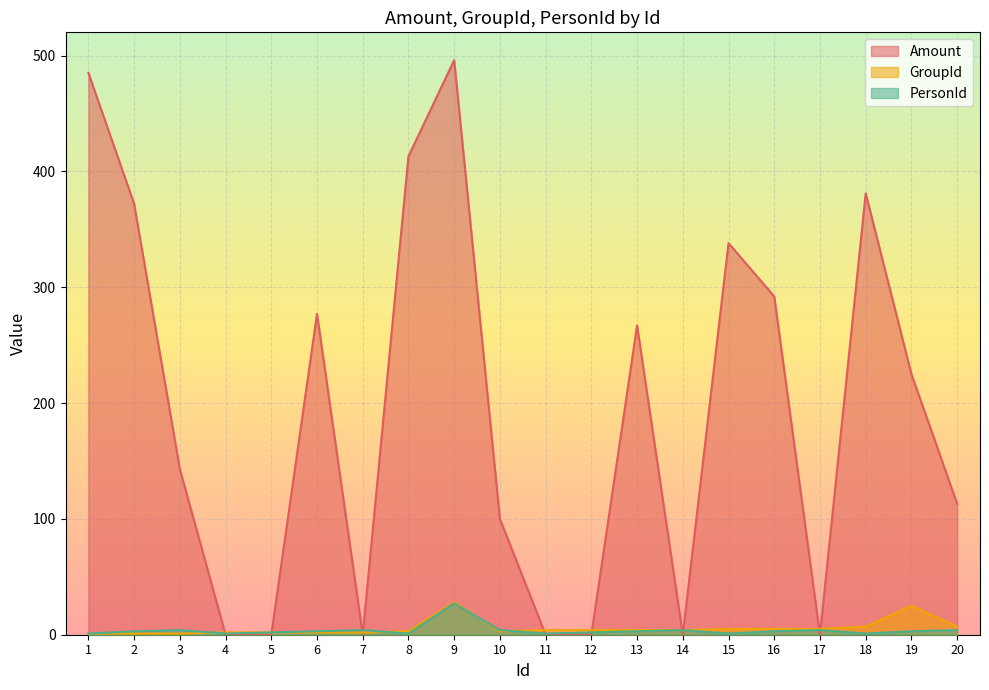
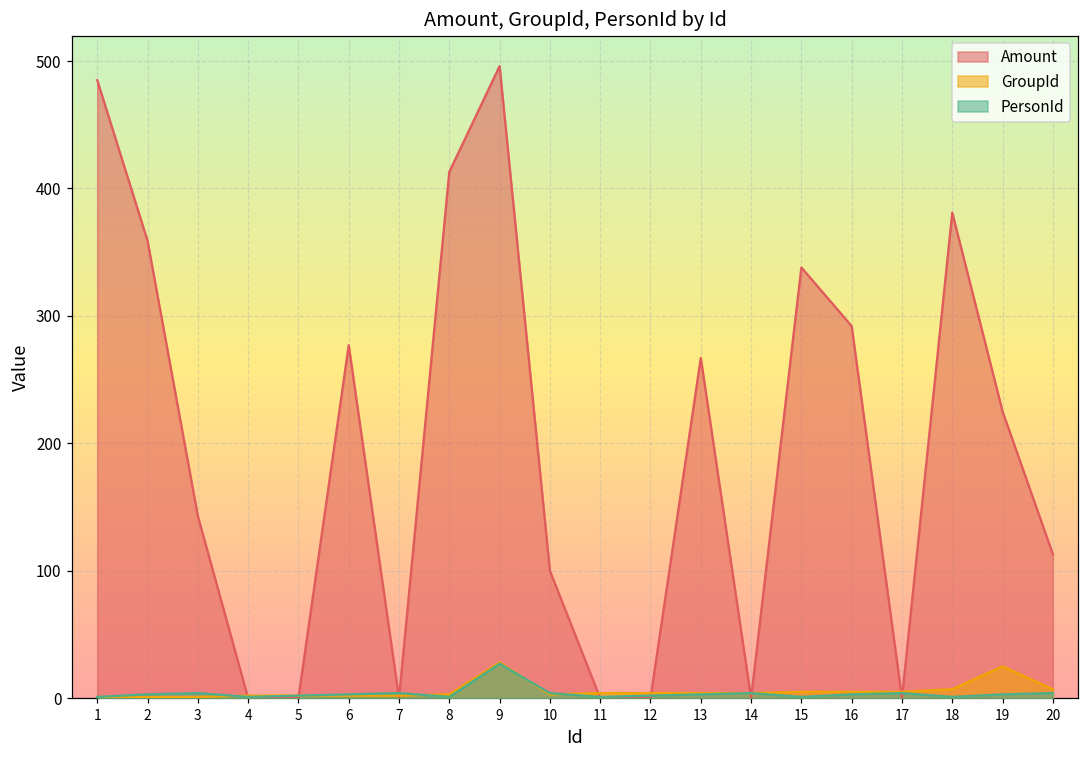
Amount, 2: 372 -> 359
